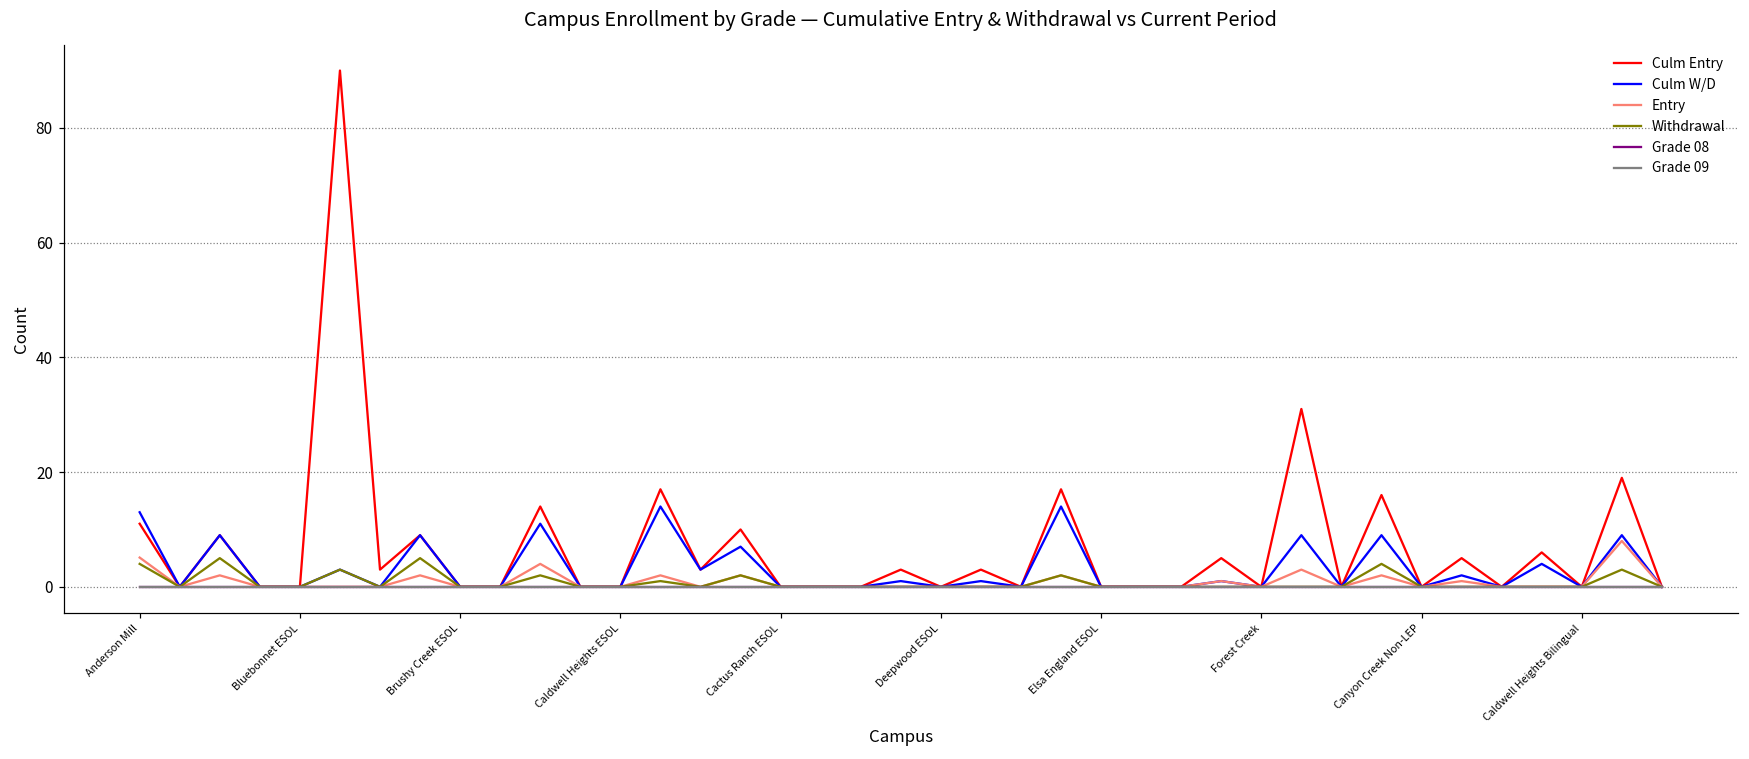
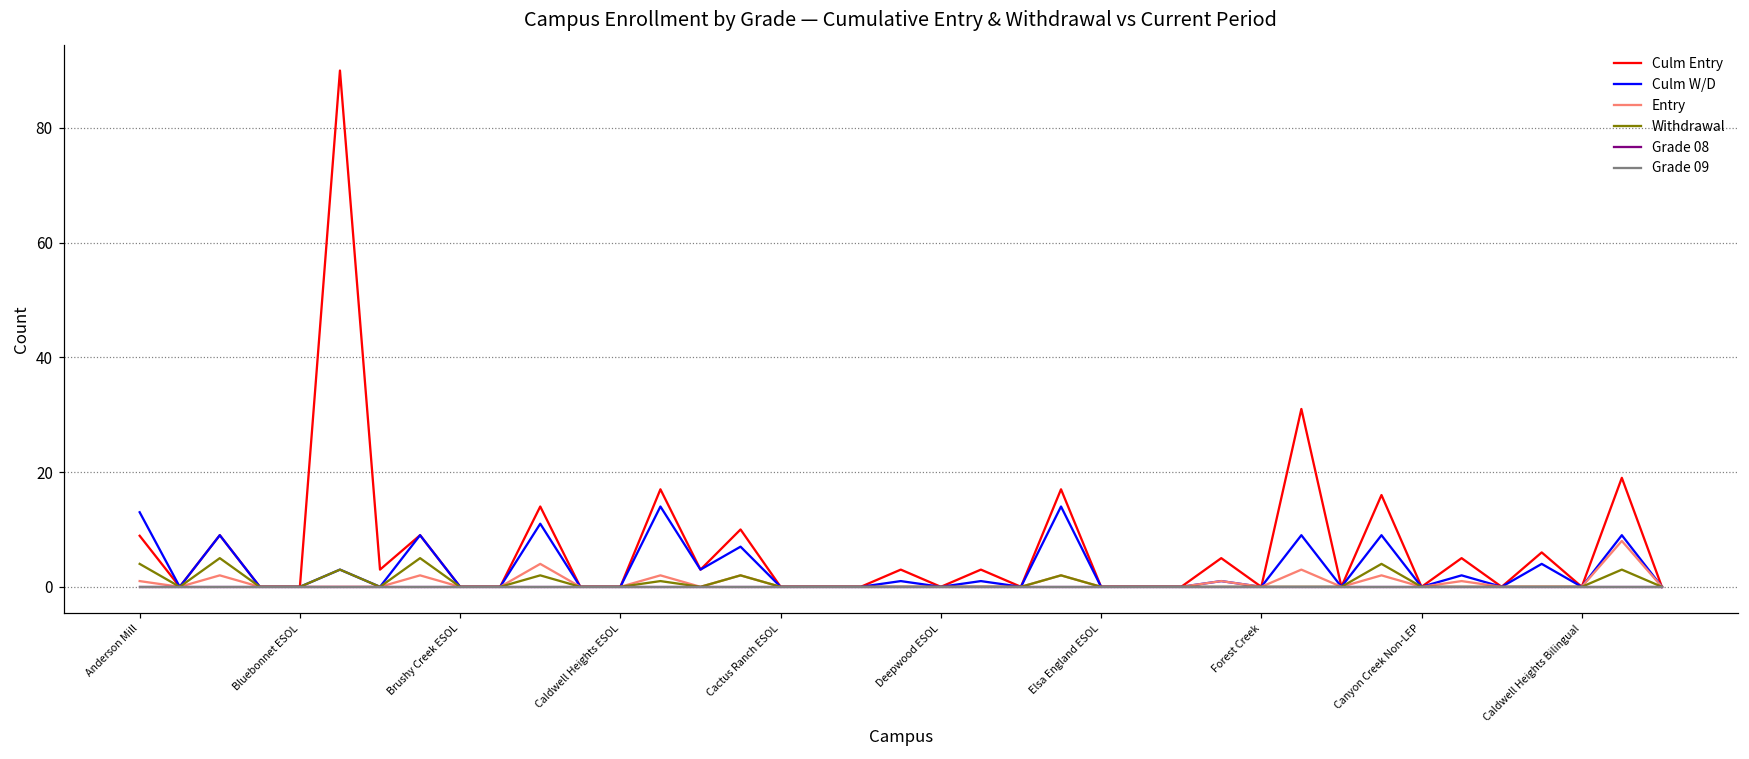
Culm Entry, Anderson Mill: 11 -> 9
Entry, Anderson Mill: 5 -> 1
